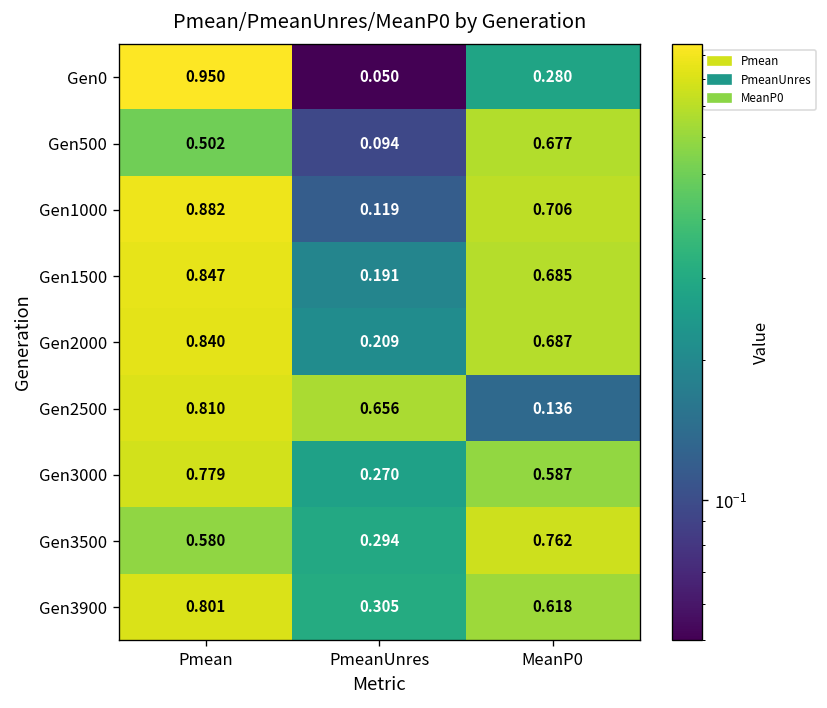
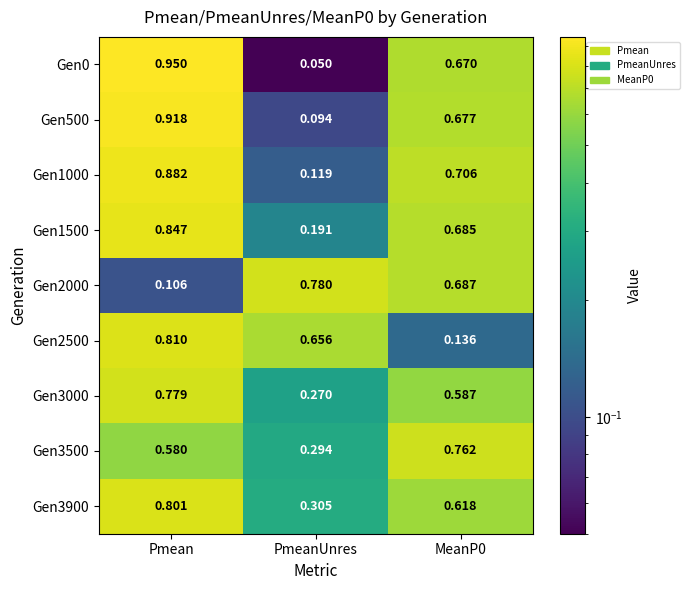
Gen0, MeanP0: 0.280 -> 0.670
Gen500, Pmean: 0.502 -> 0.918
Gen2000, Pmean: 0.840 -> 0.106
Gen2000, PmeanUnres: 0.209 -> 0.780
